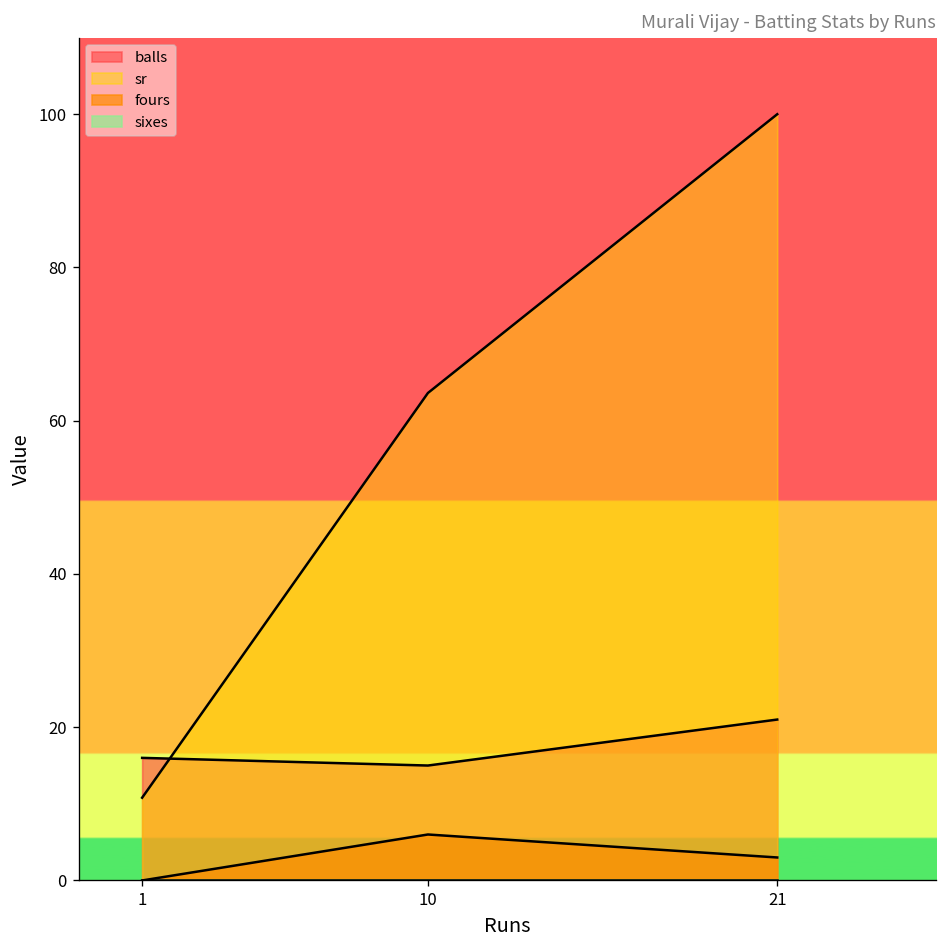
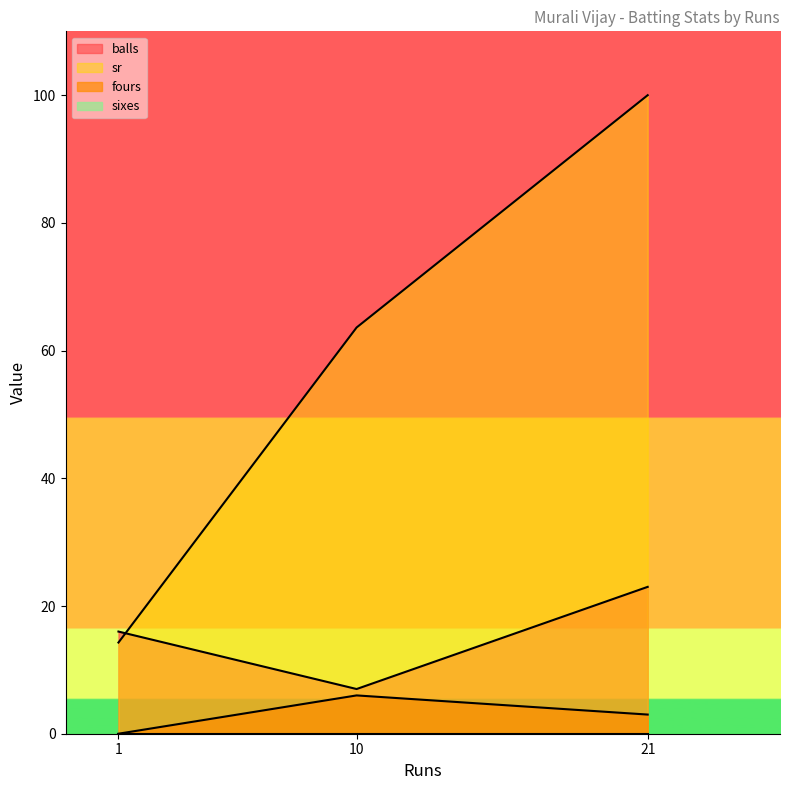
sr, 1: 11 -> 14
balls, 10: 15 -> 7
balls, 21: 21 -> 23
